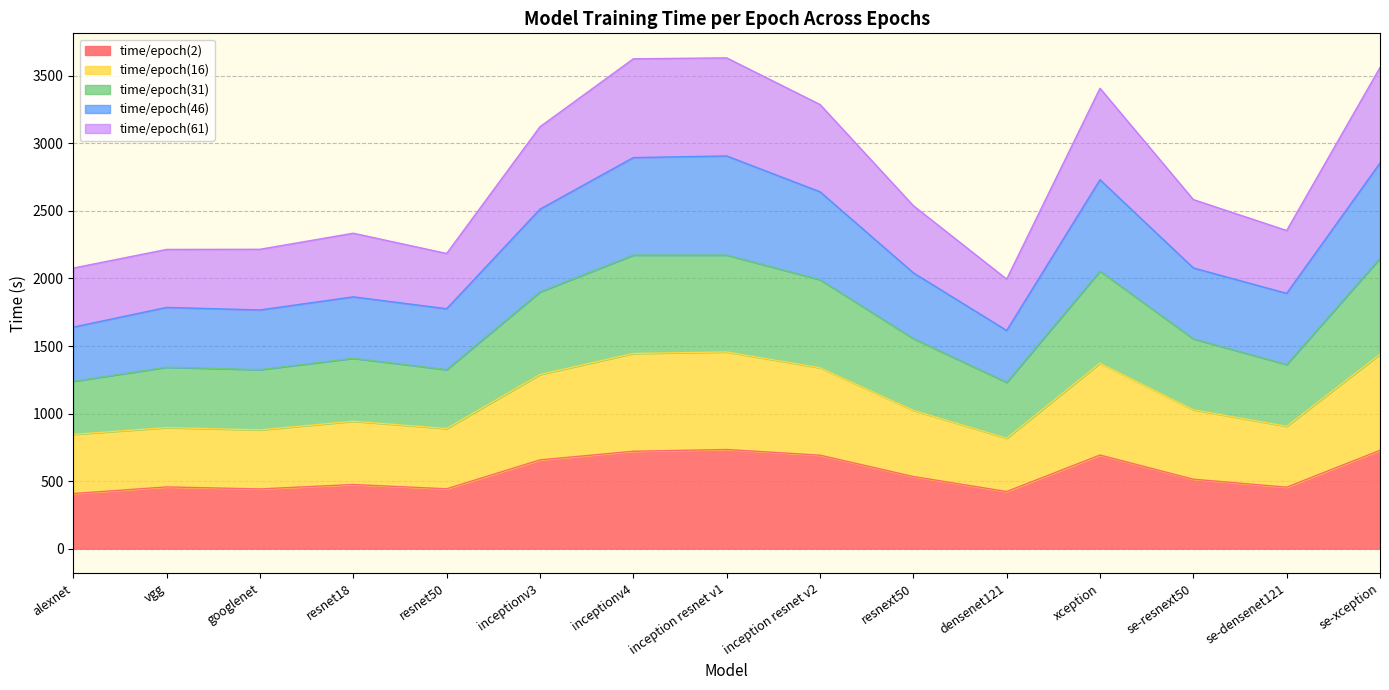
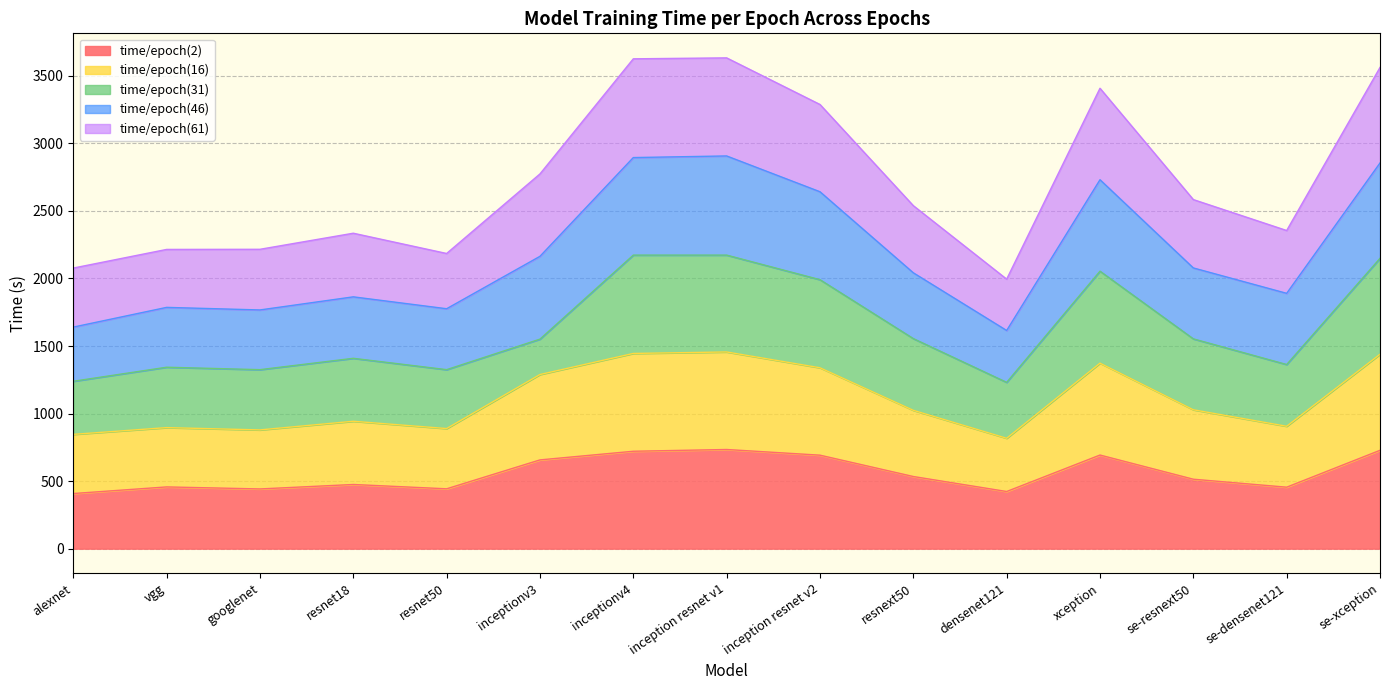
time/epoch(31), inceptionv3: 610 -> 260
